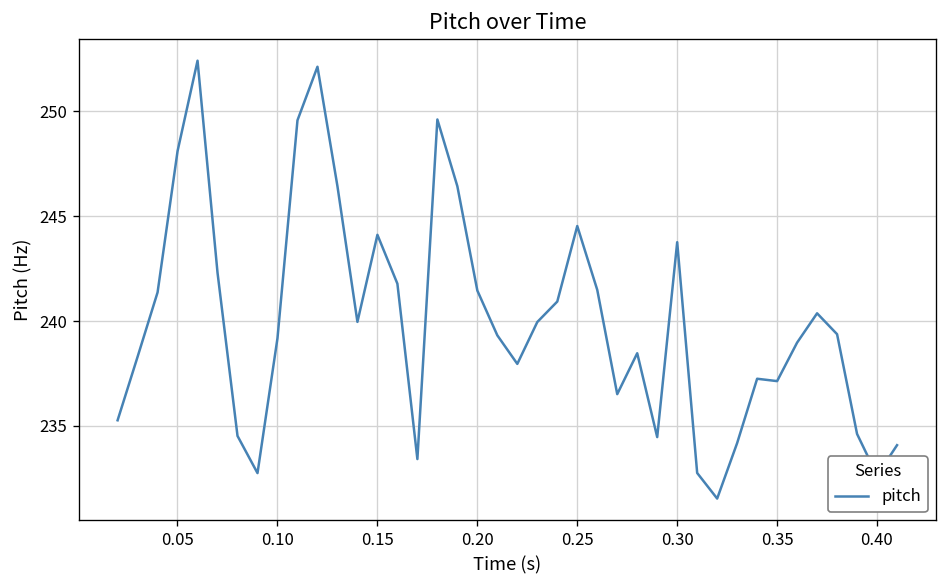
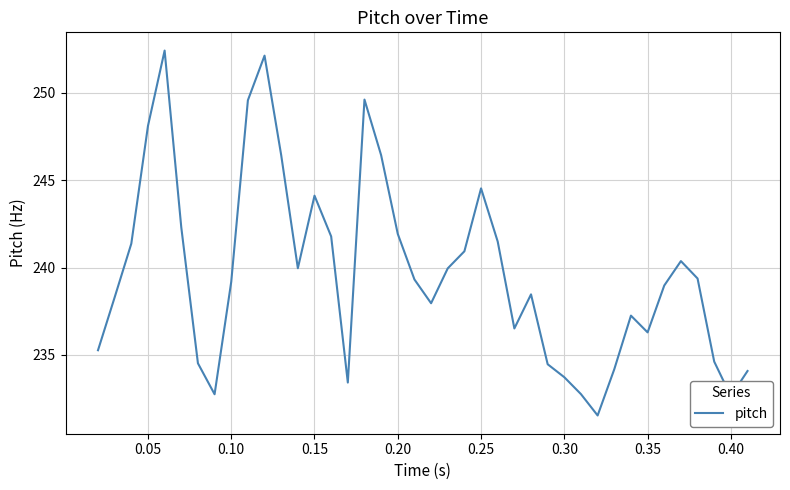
0.20: 241.5 -> 241.9
0.30: 243.8 -> 233.7
0.35: 237.1 -> 236.3
